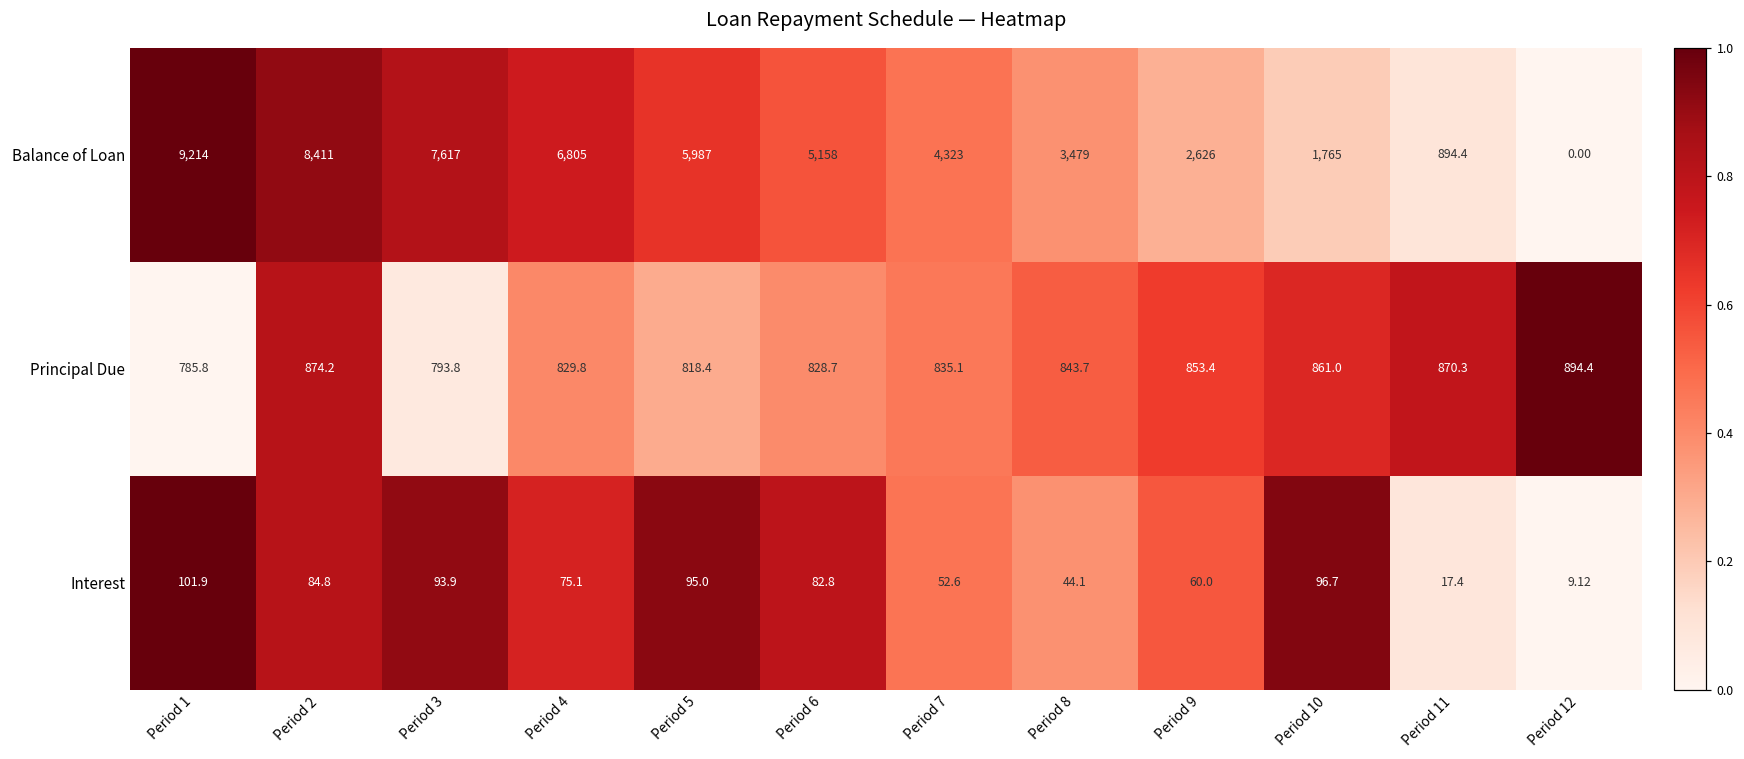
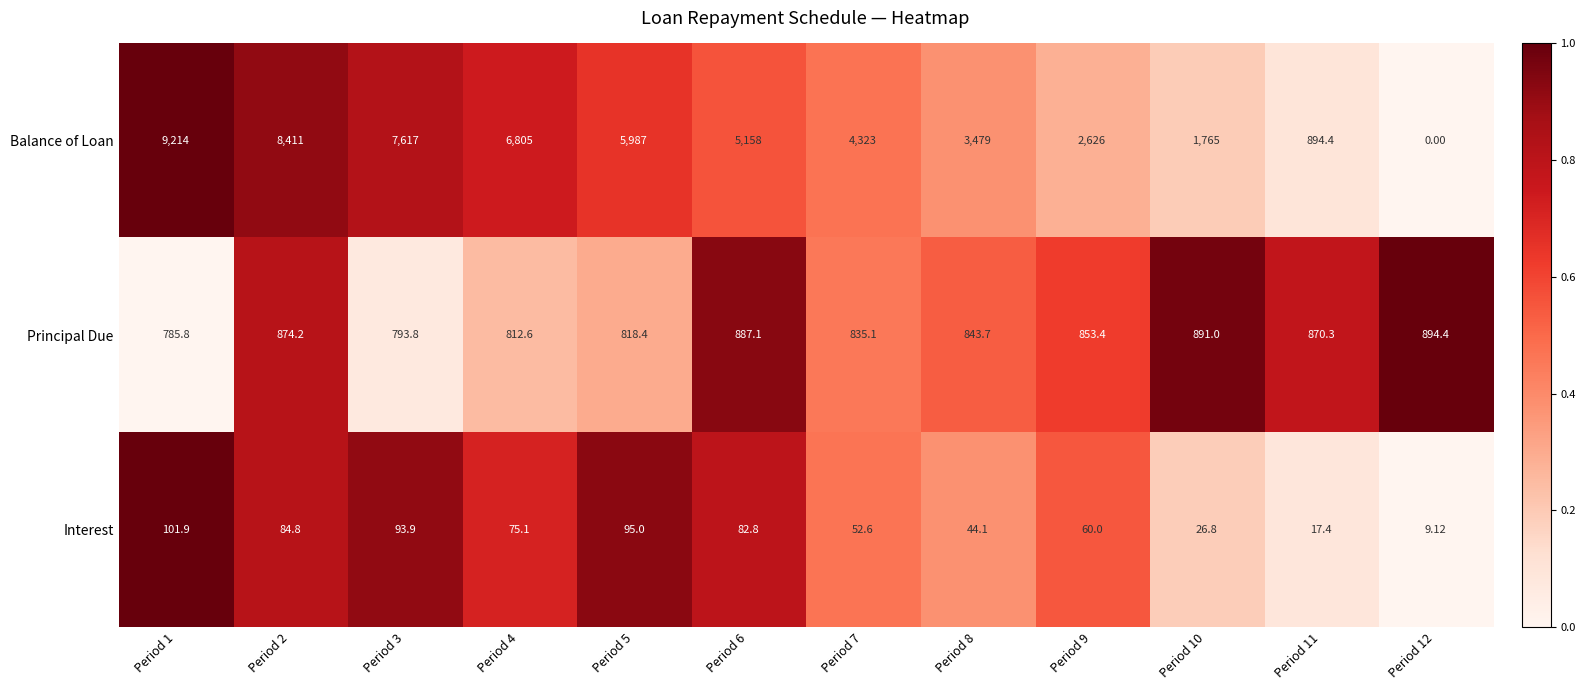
Principal Due, Period 4: 829.8 -> 812.6
Principal Due, Period 6: 828.7 -> 887.1
Principal Due, Period 10: 861.0 -> 891.0
Interest, Period 10: 96.7 -> 26.8
